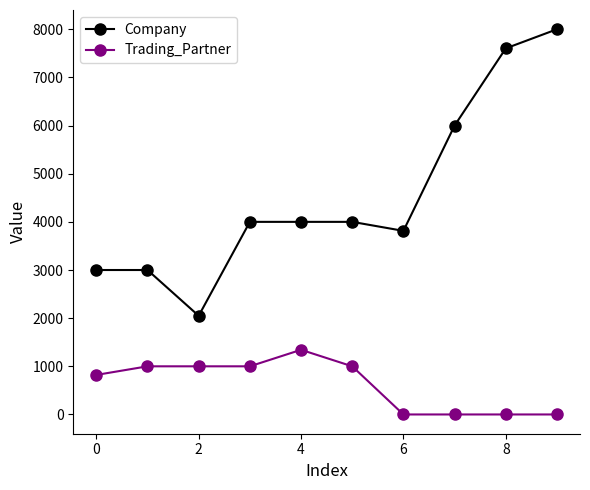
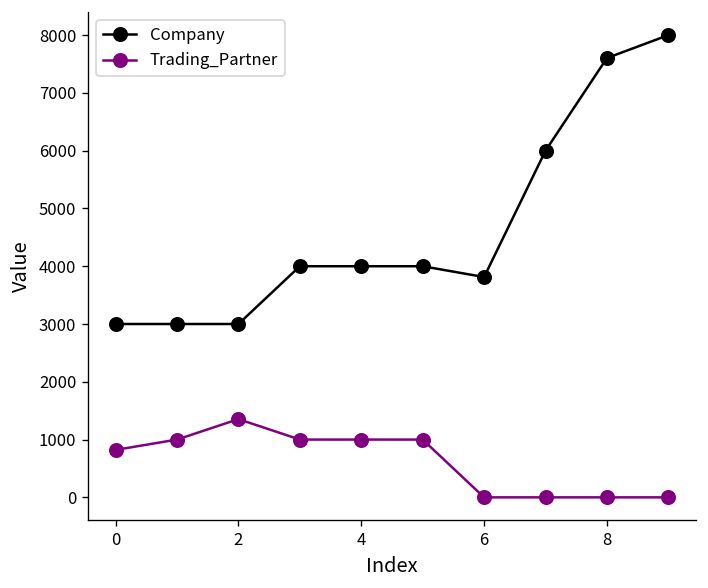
Company, 2: 2000 -> 3000
Trading_Partner, 2: 1000 -> 1400
Trading_Partner, 4: 1300 -> 1000
